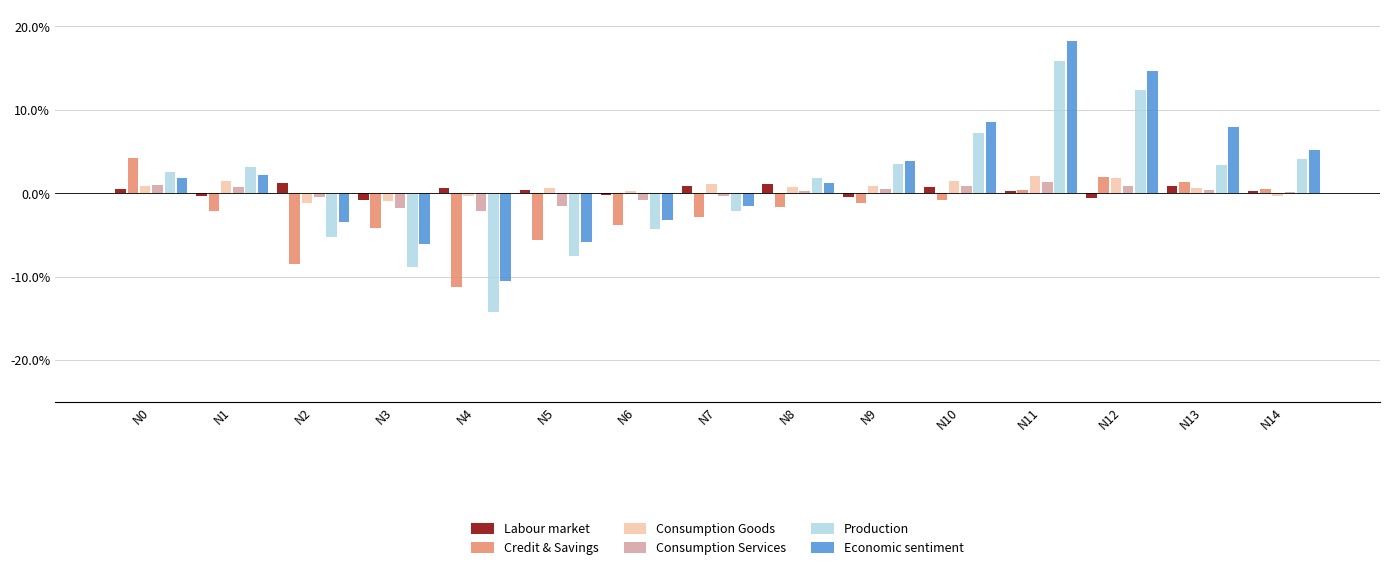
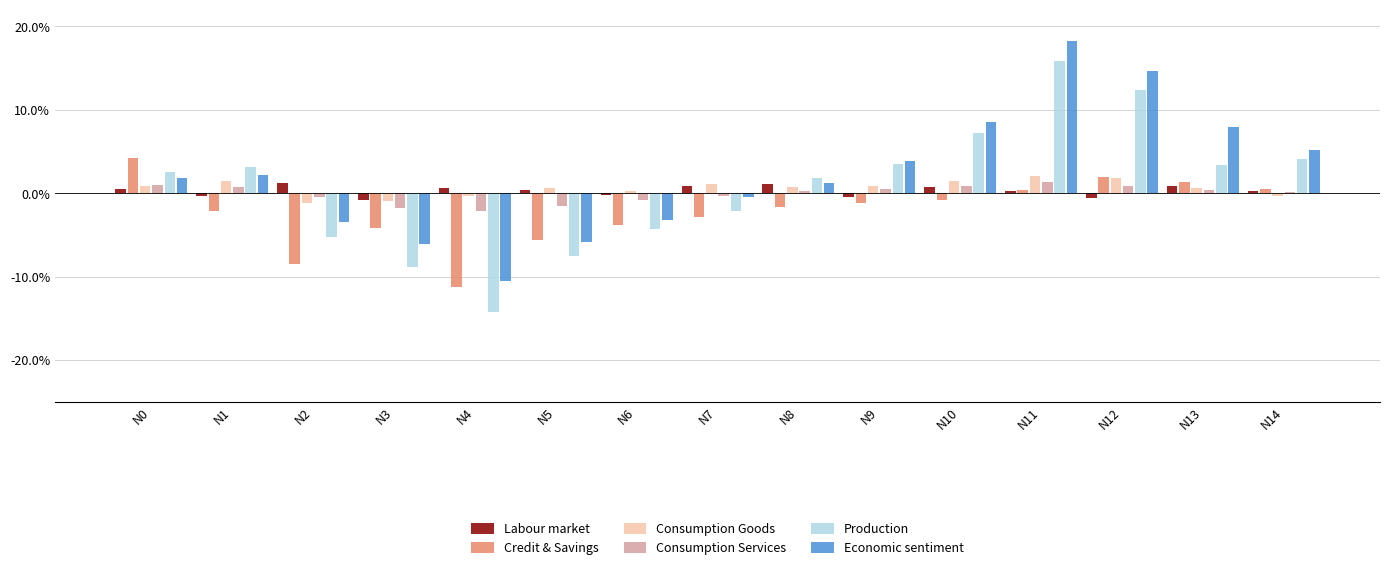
Economic sentiment, N7: -2% -> -1%
